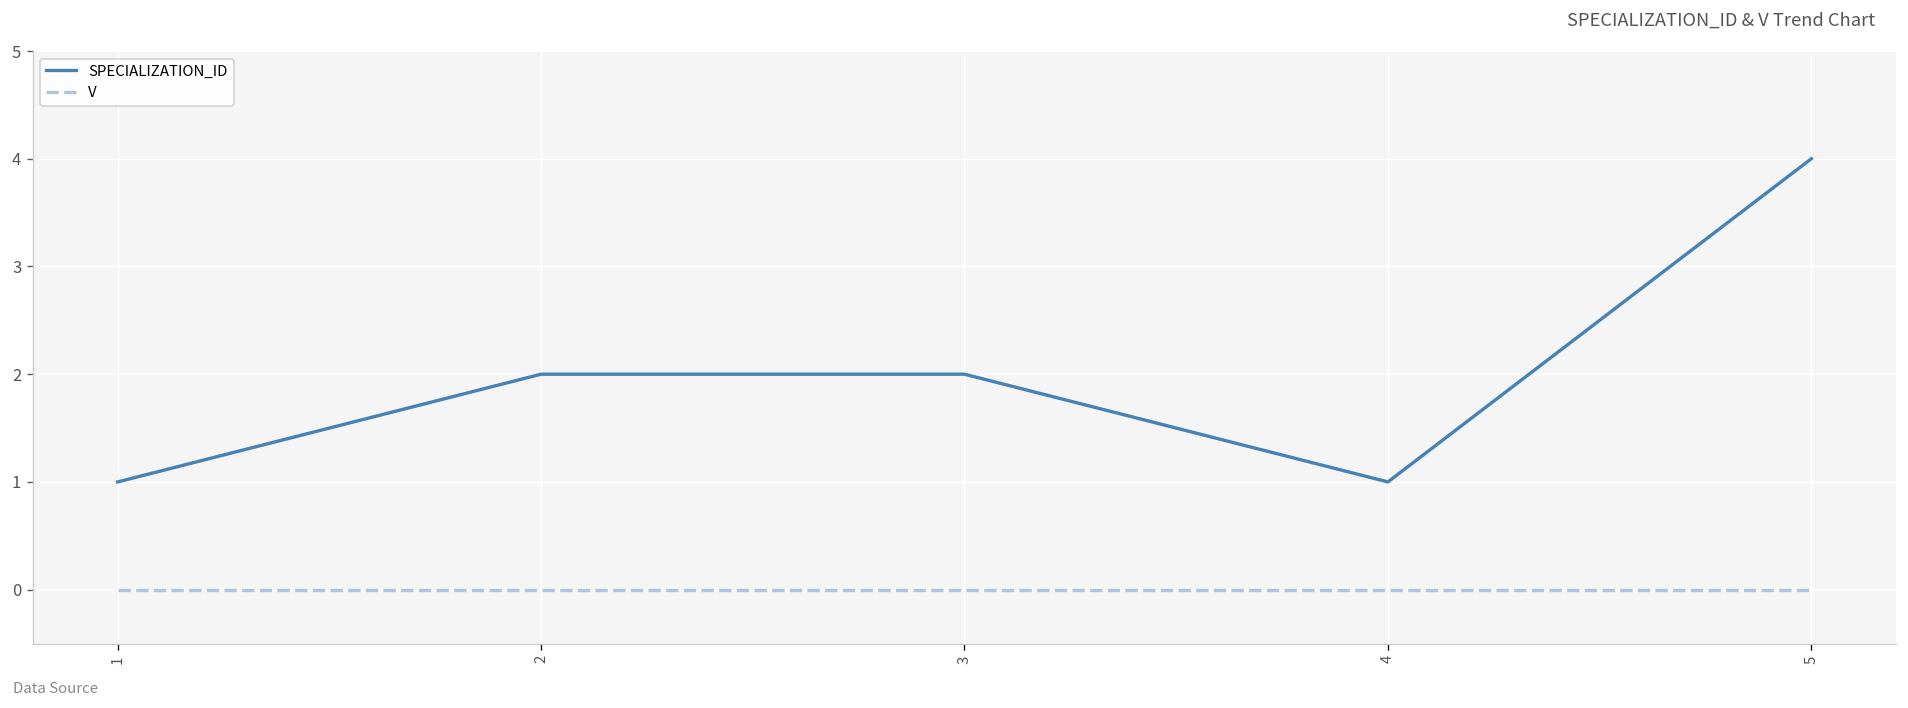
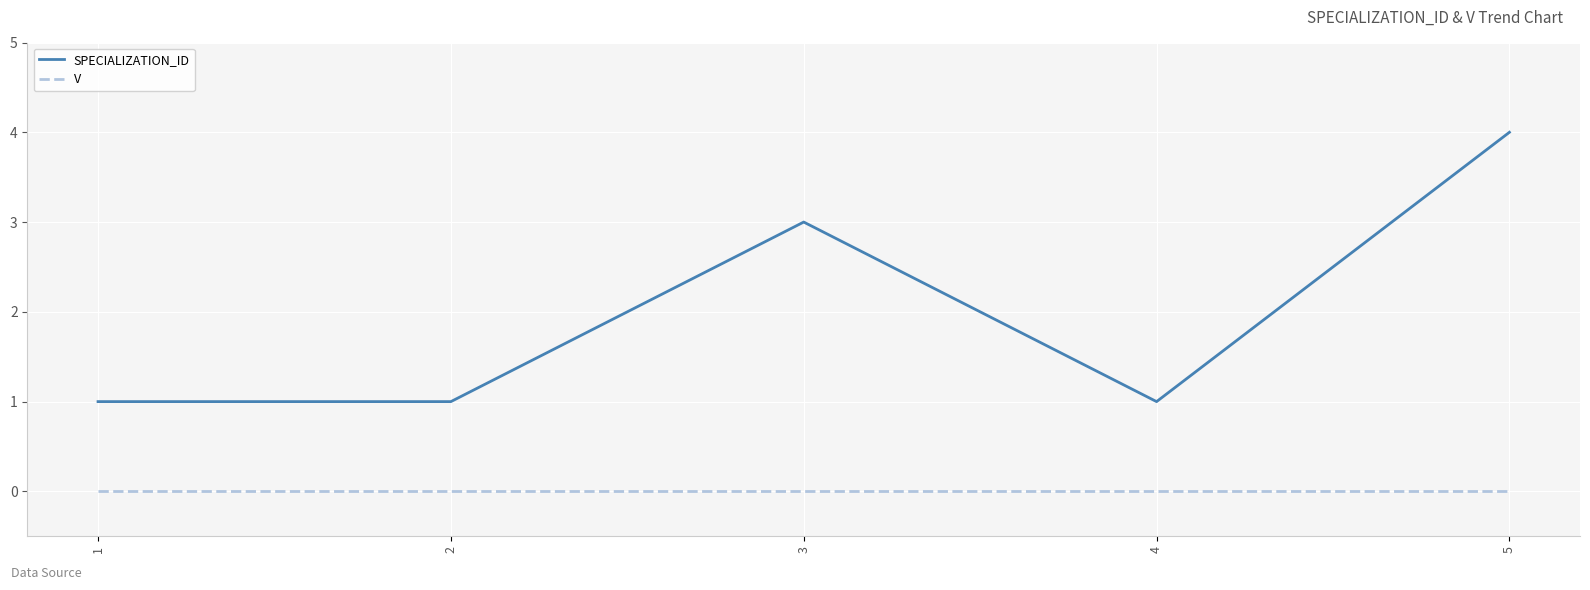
SPECIALIZATION_ID, 2: 2 -> 1
SPECIALIZATION_ID, 3: 2 -> 3
